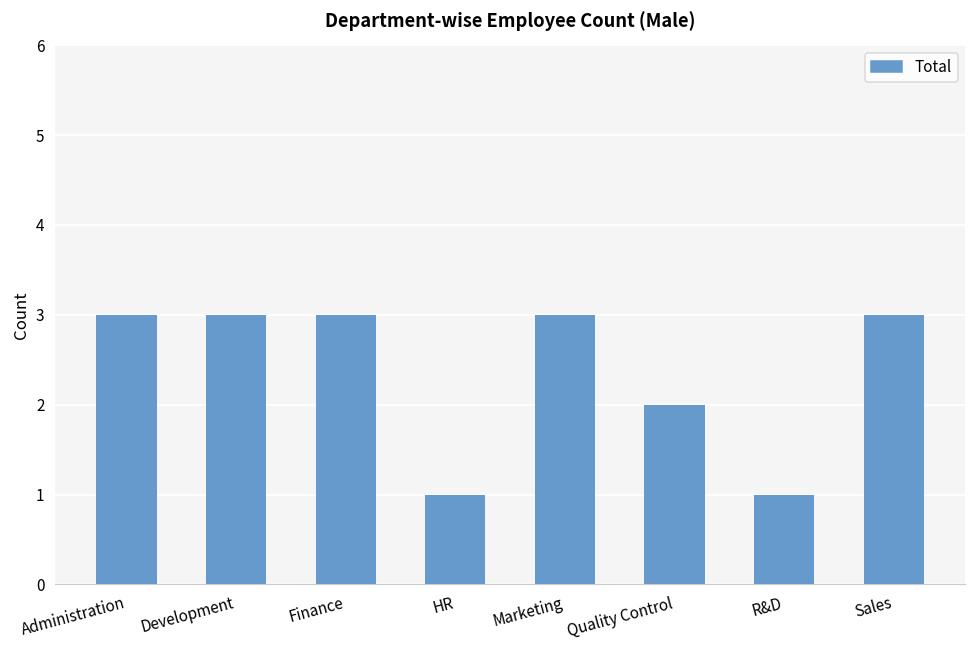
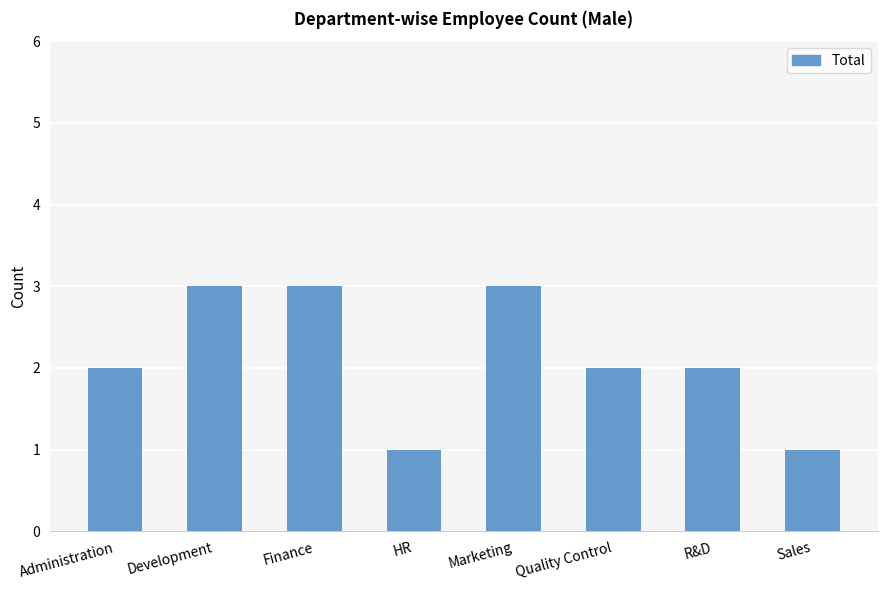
Administration: 3 -> 2
R&D: 1 -> 2
Sales: 3 -> 1
